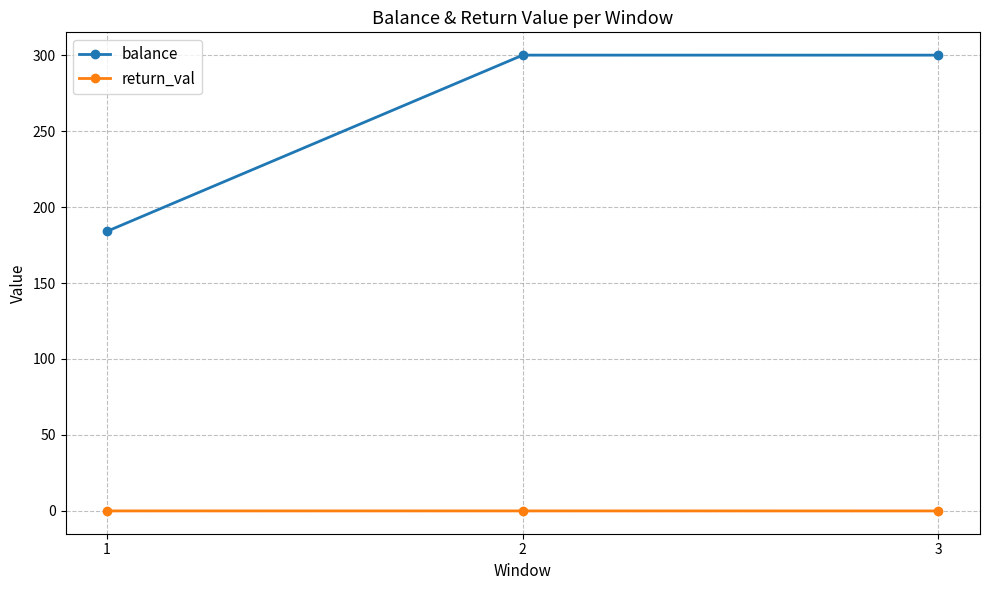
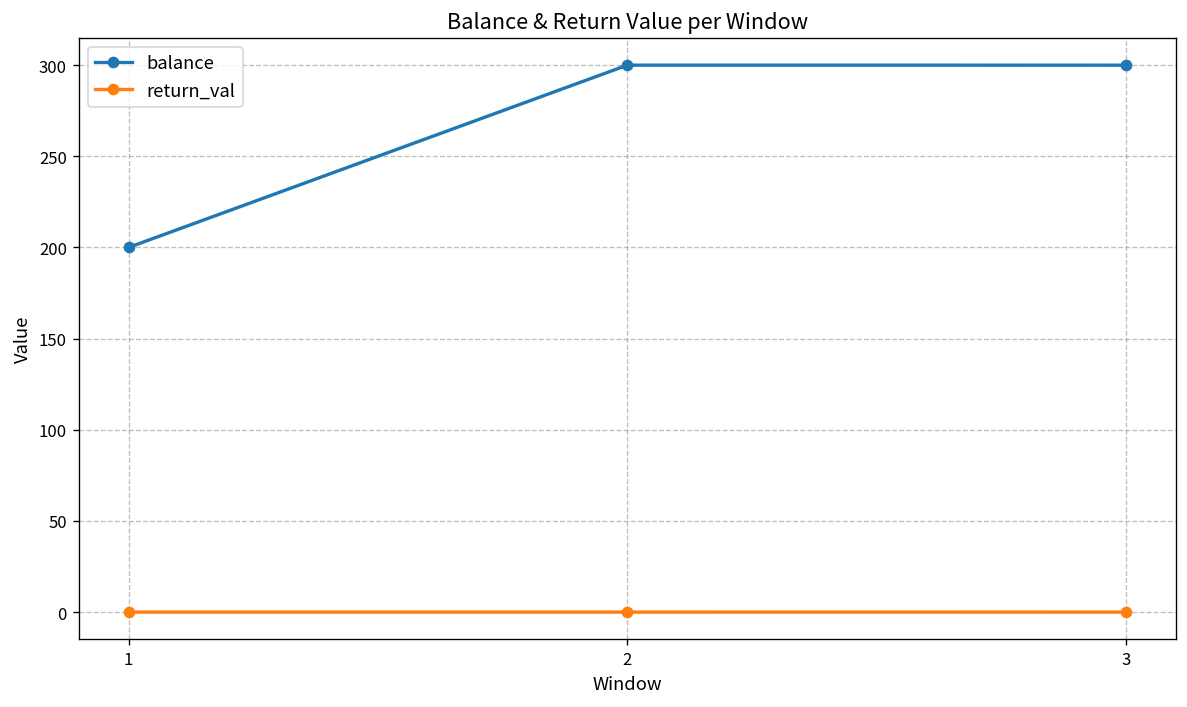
balance, 1: 184 -> 200
